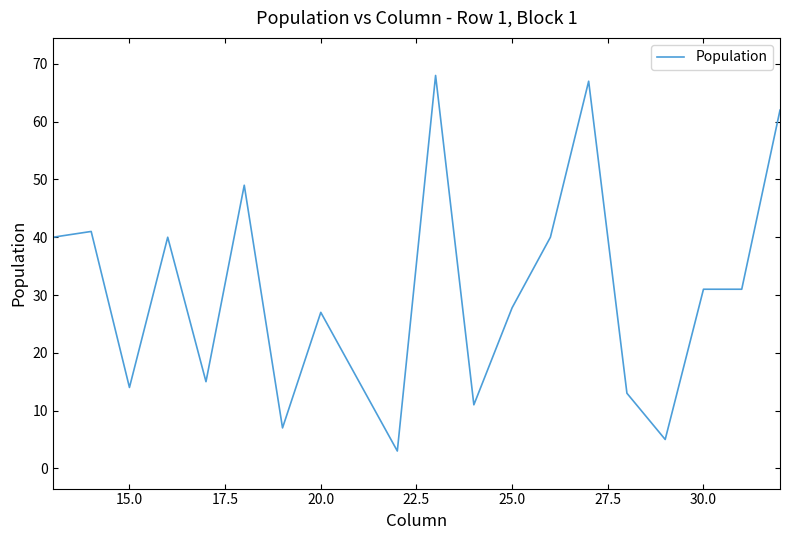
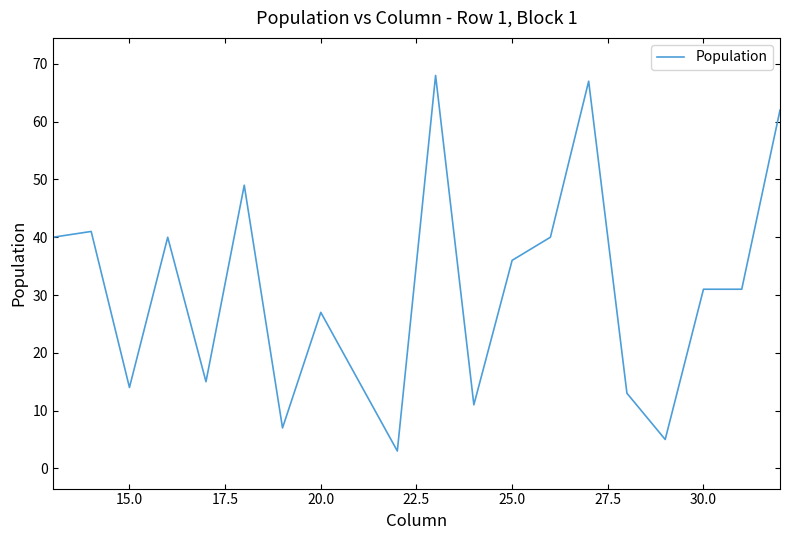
25.0: 28 -> 36
